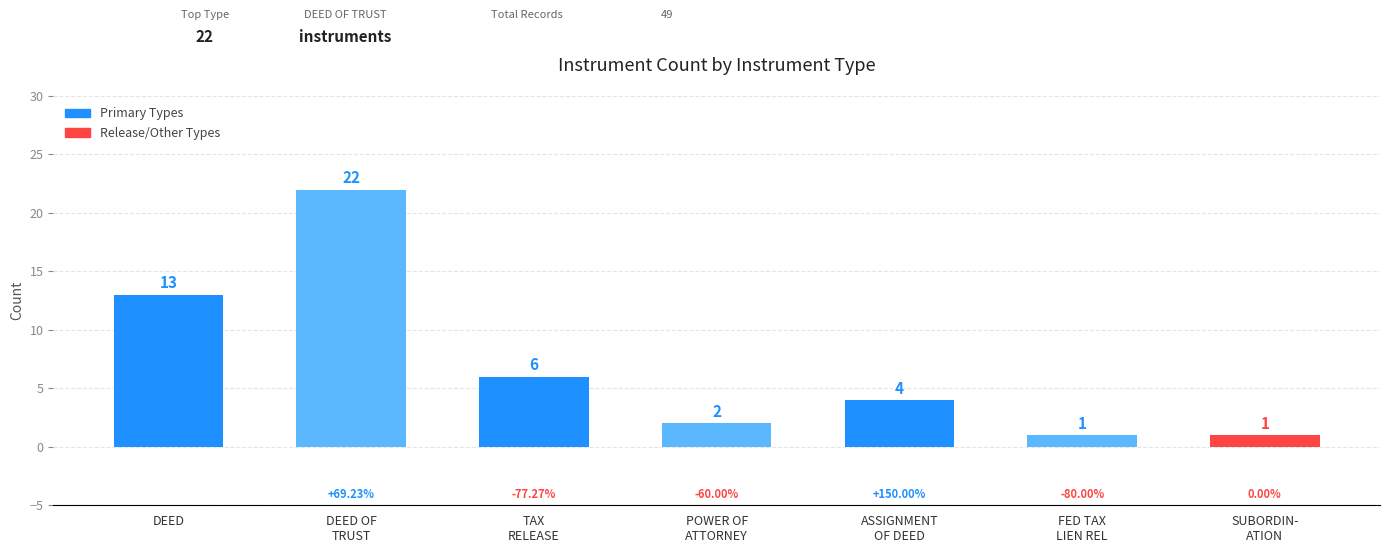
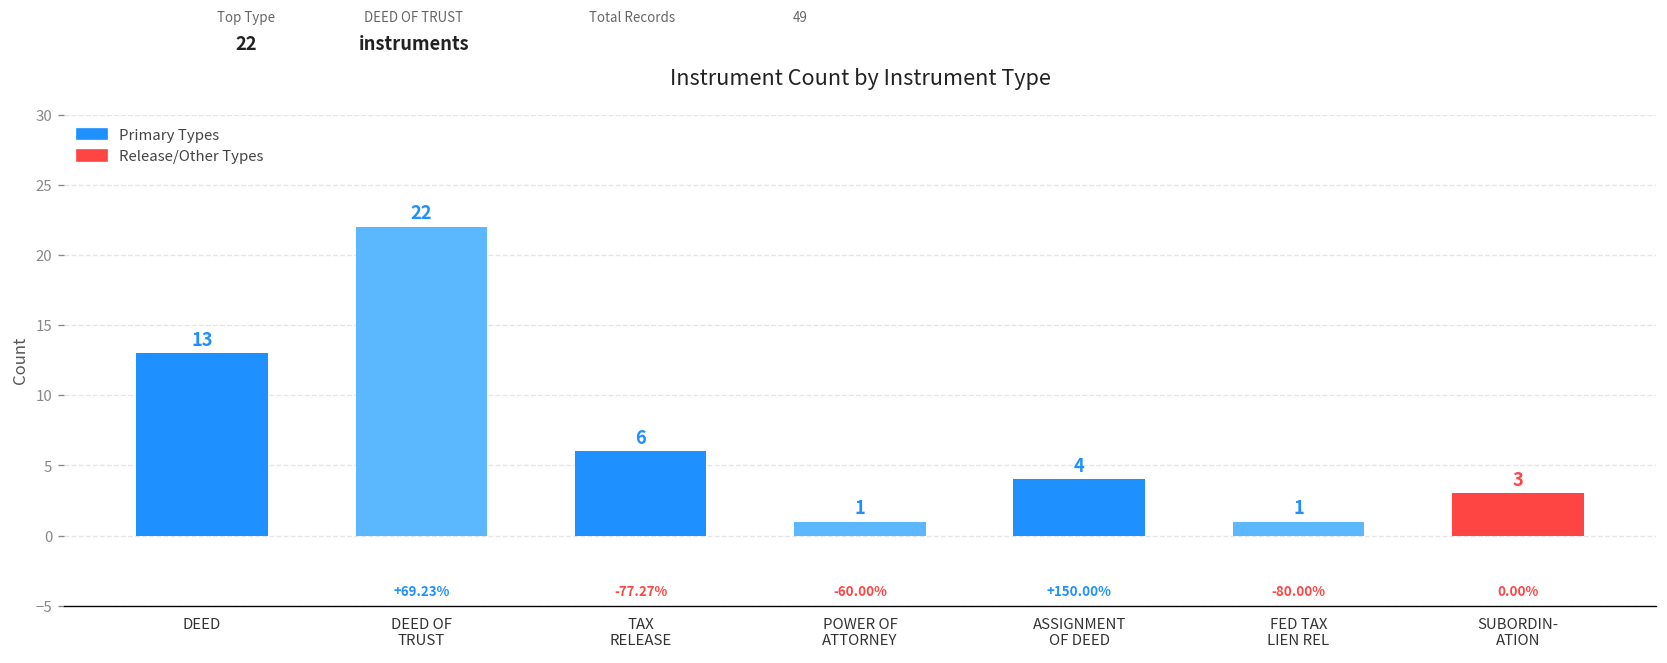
POWER OF ATTORNEY: 2 -> 1
SUBORDIN- ATION: 1 -> 3
